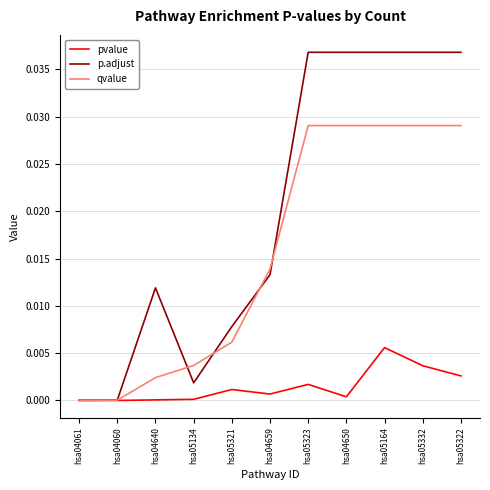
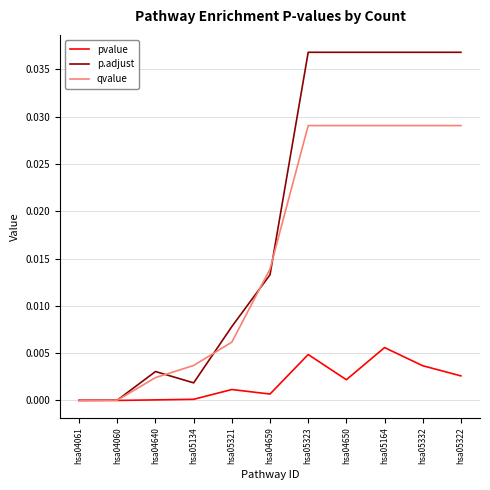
p.adjust, hsa04640: 0.012 -> 0.003
pvalue, hsa05323: 0.002 -> 0.005
pvalue, hsa04650: 0.000 -> 0.002
